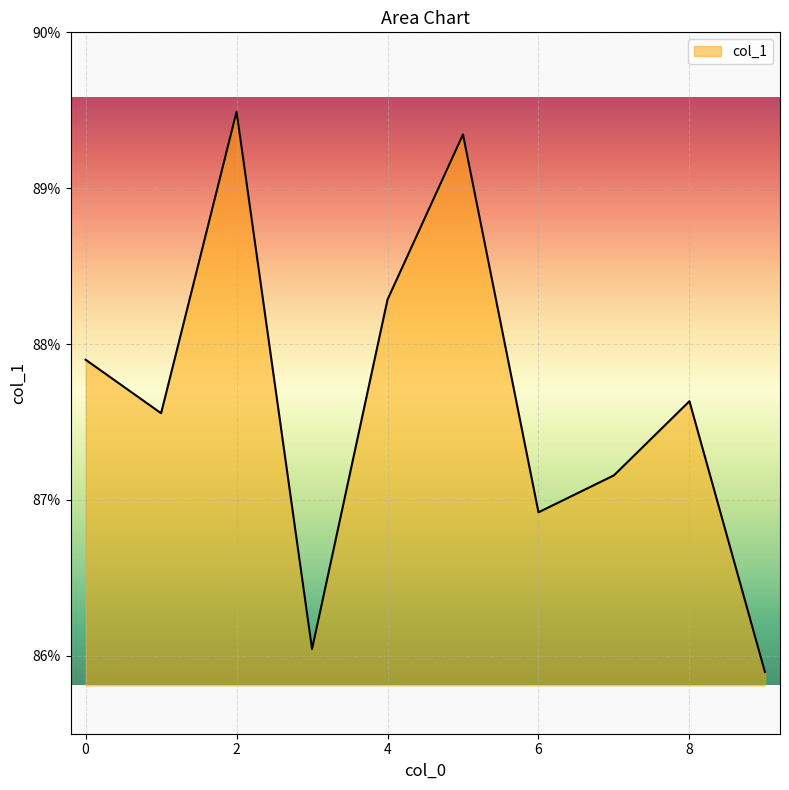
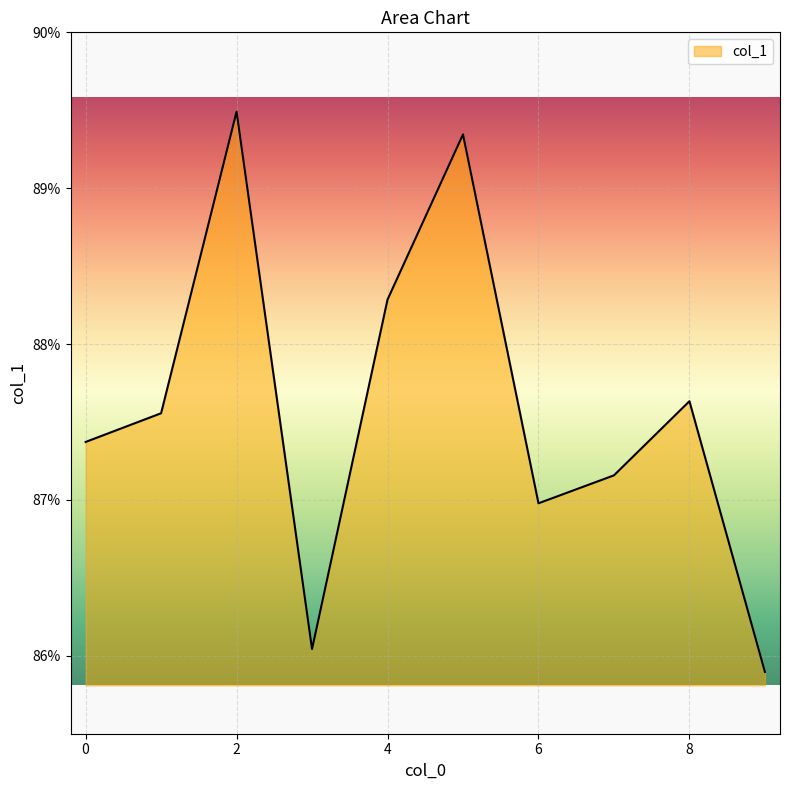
0: 87.90% -> 87.37%
6: 86.92% -> 86.98%
